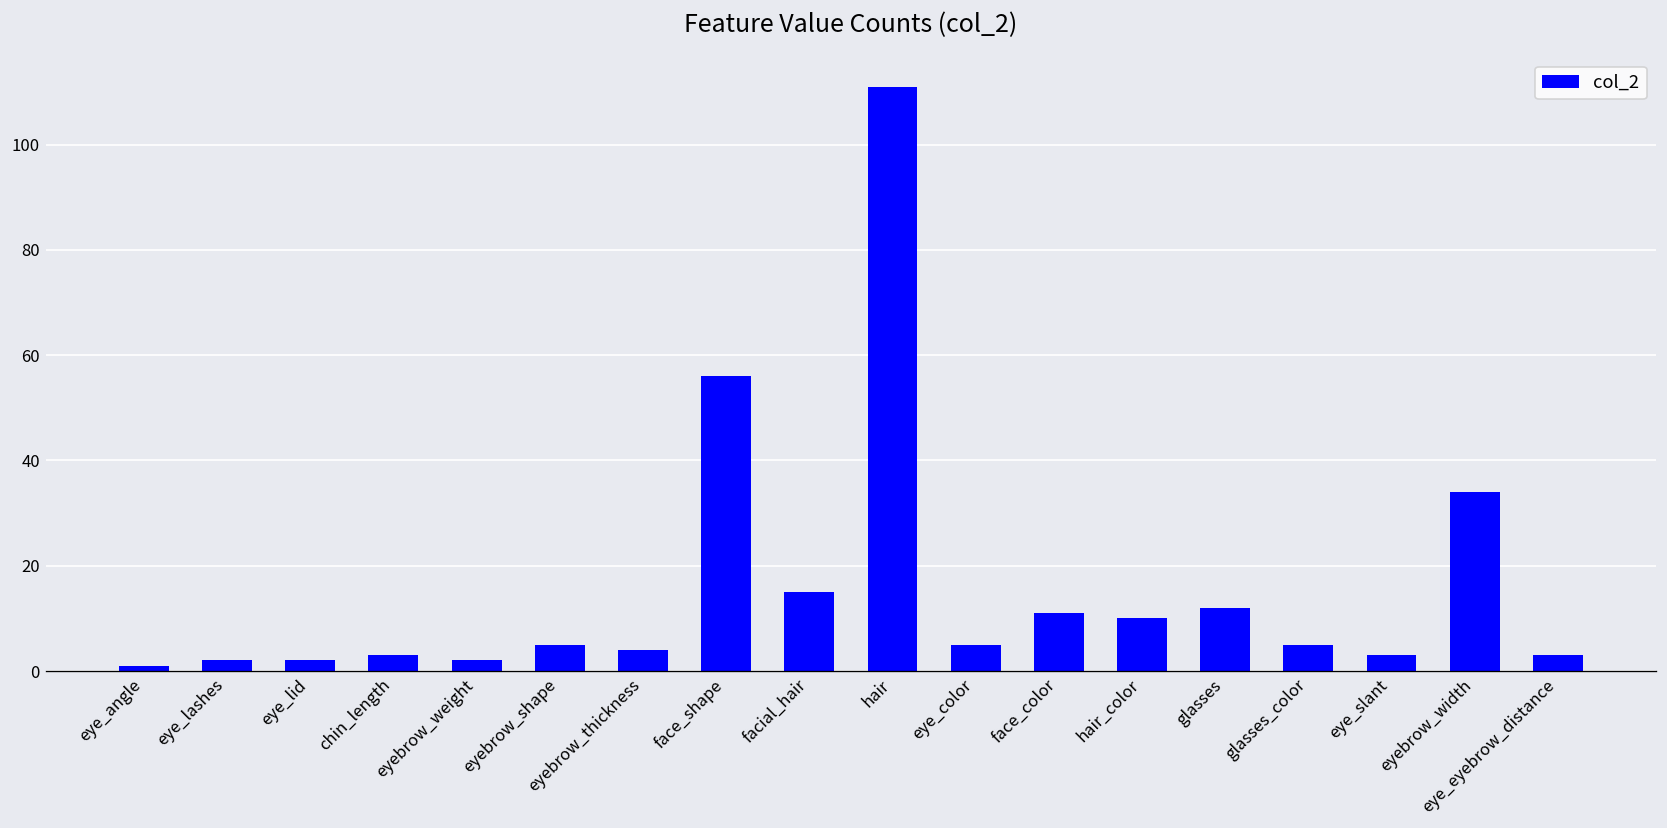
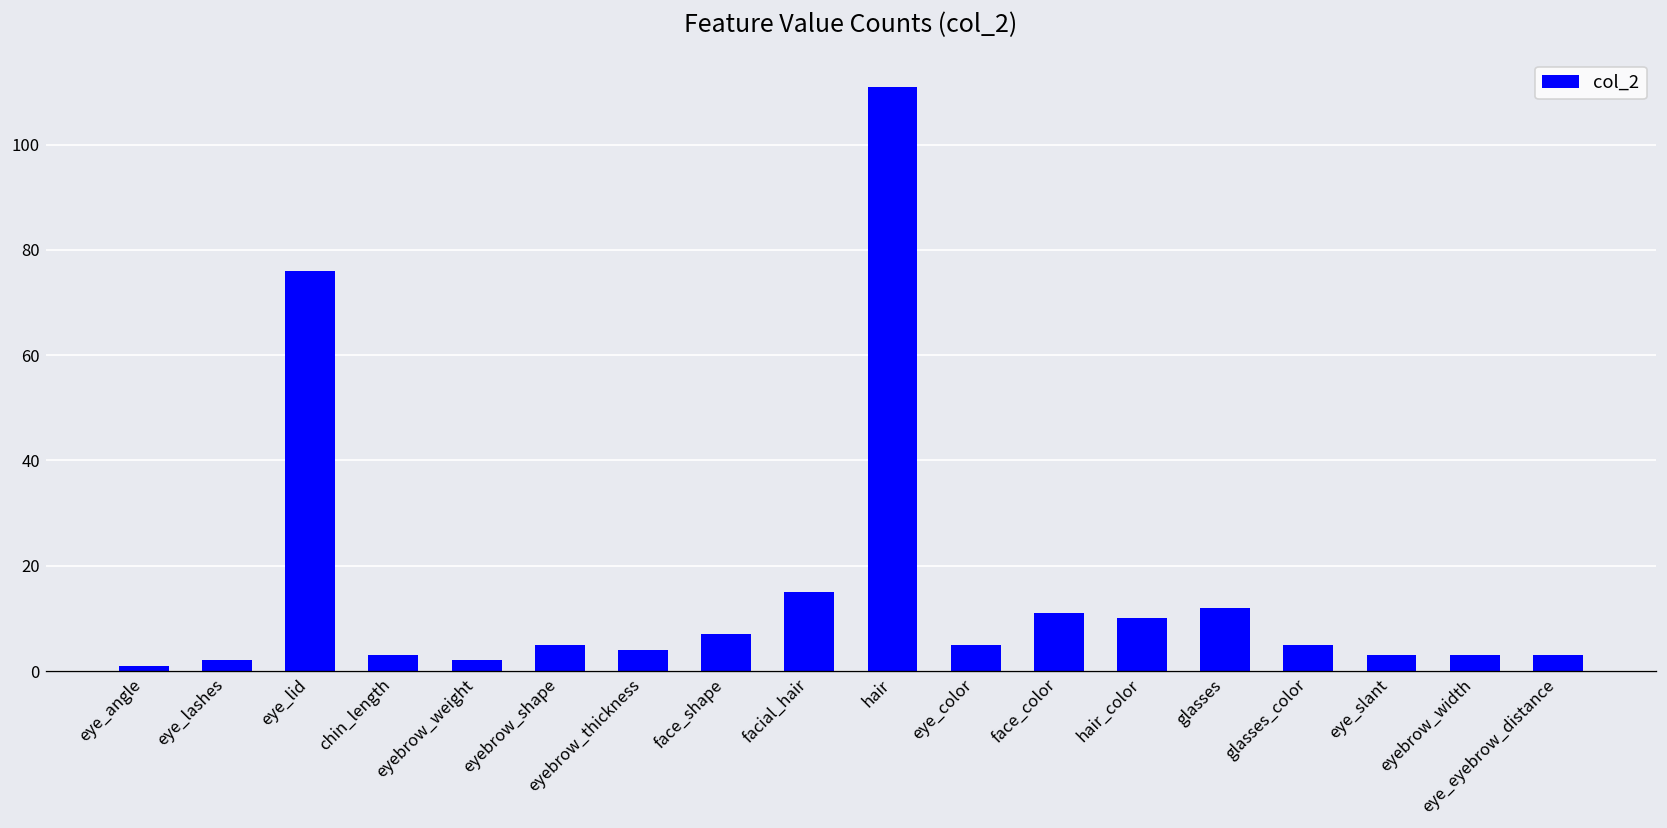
eye_lid: 2 -> 76
face_shape: 56 -> 7
eyebrow_width: 34 -> 3
